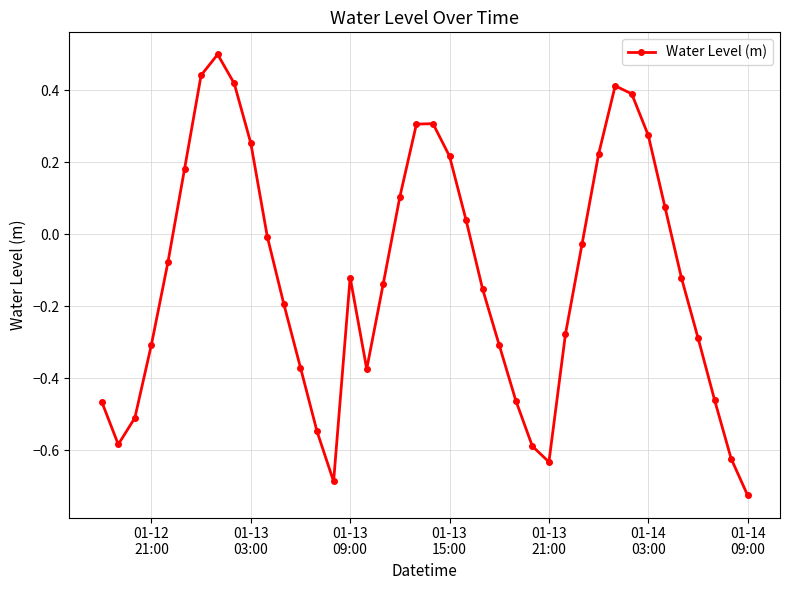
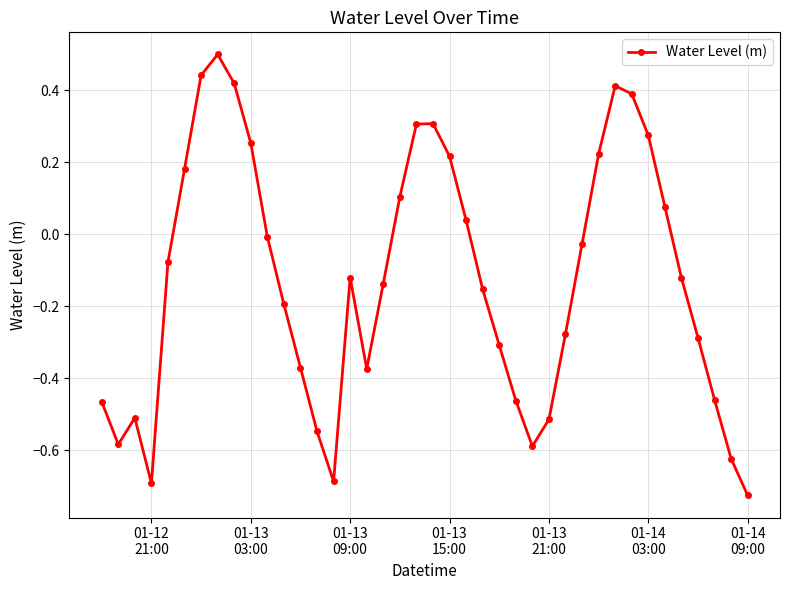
01-12 21:00: -0.31 -> -0.69
01-13 21:00: -0.63 -> -0.51
